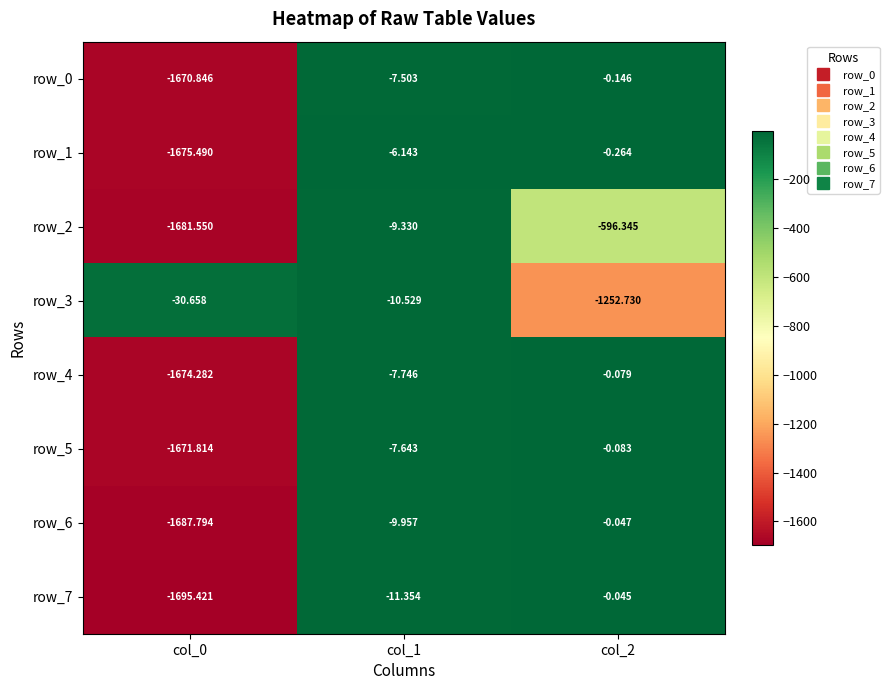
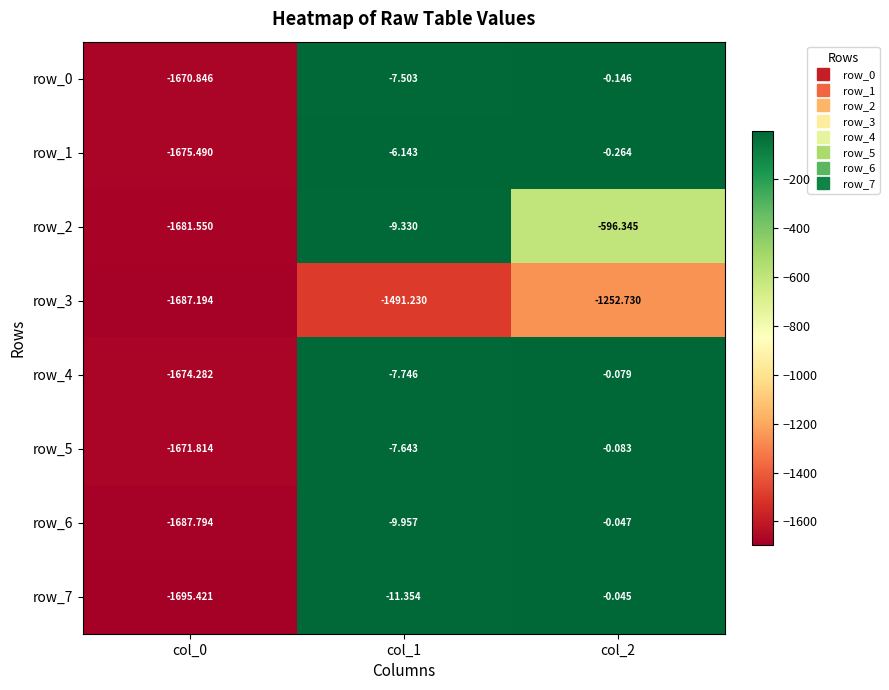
row_3, col_0: -30.658 -> -1687.194
row_3, col_1: -10.529 -> -1491.230
